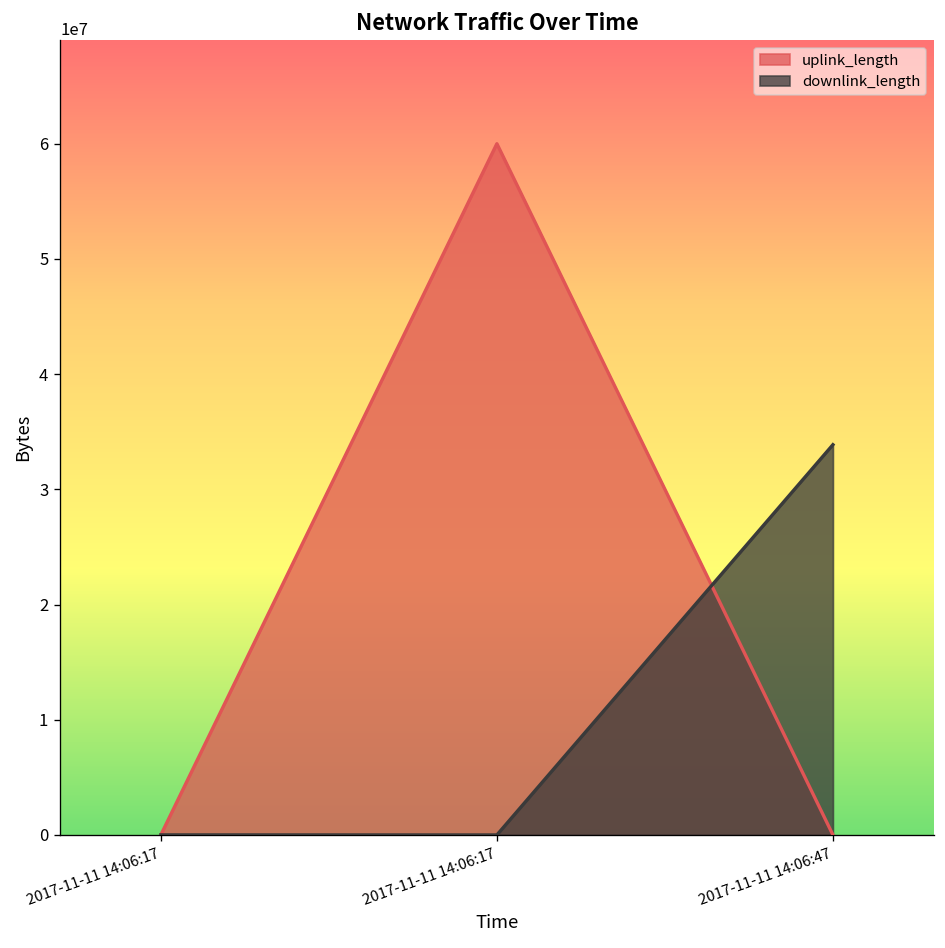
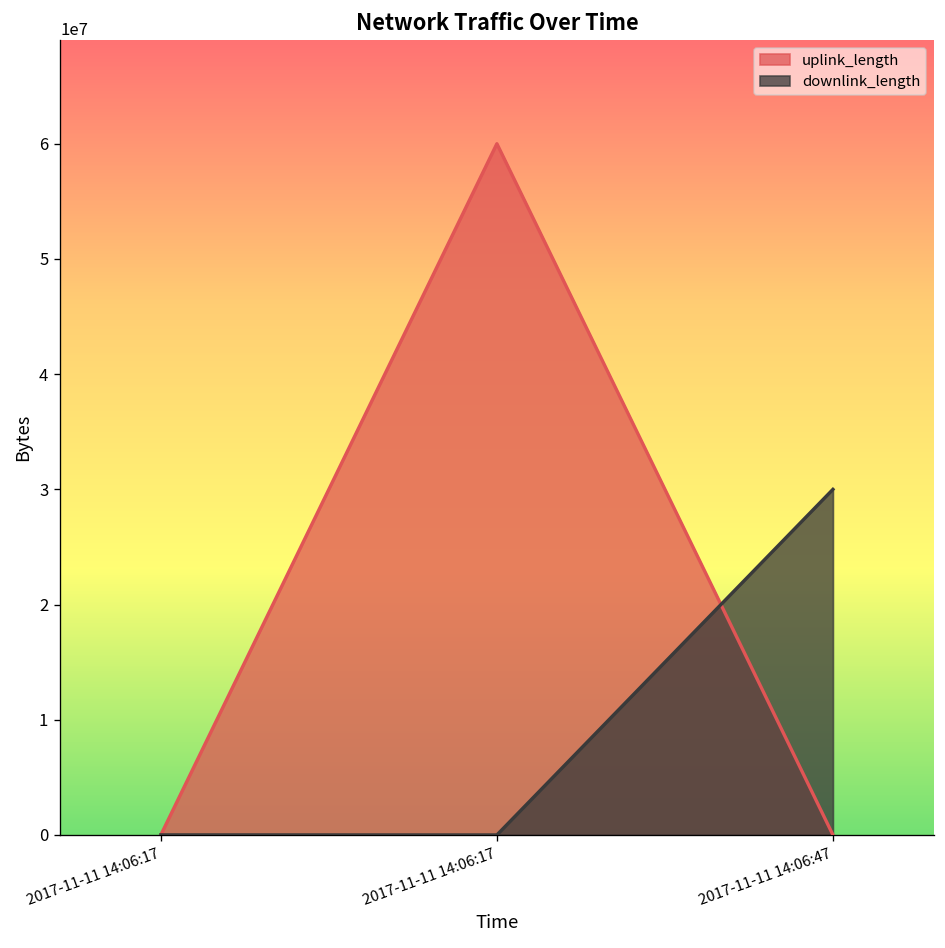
downlink_length, 2017-11-11 14:06:47: 34000000 -> 30000000
